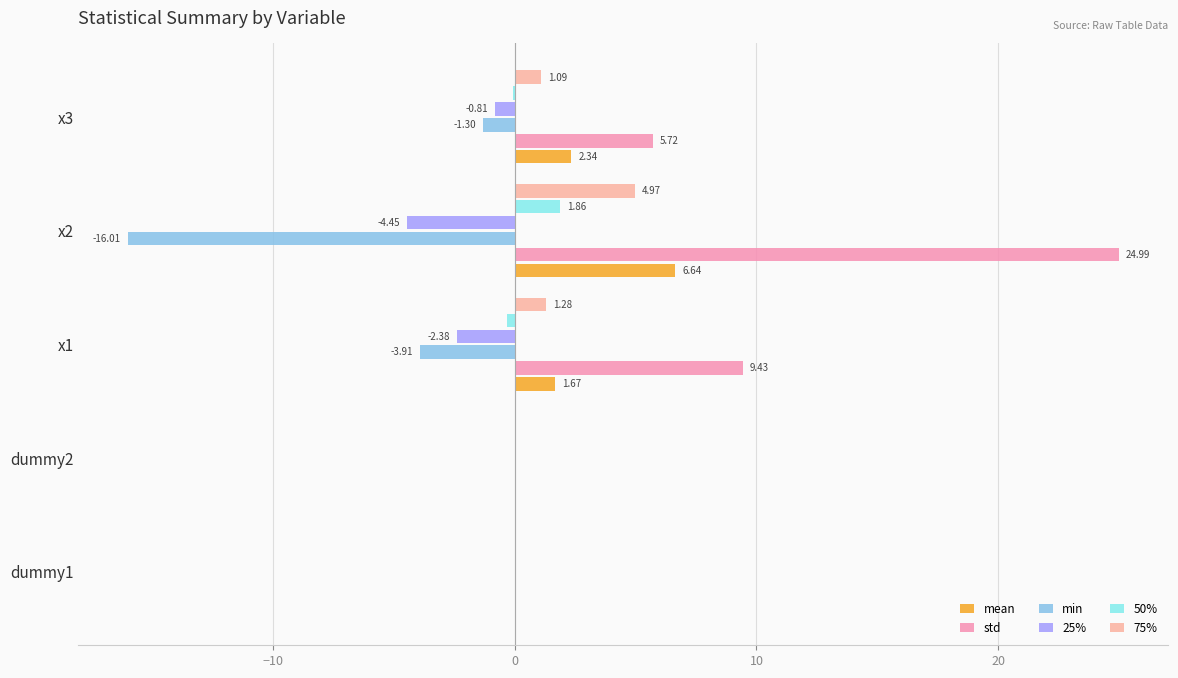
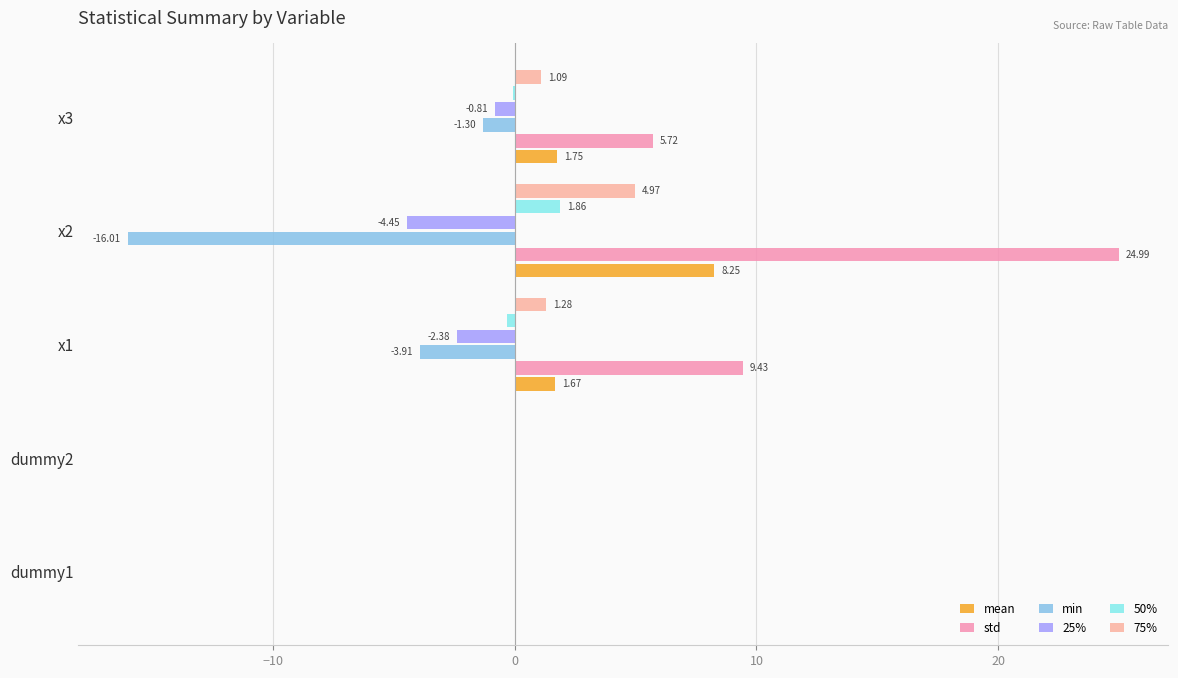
mean, x3: 2.34 -> 1.75
mean, x2: 6.64 -> 8.25
